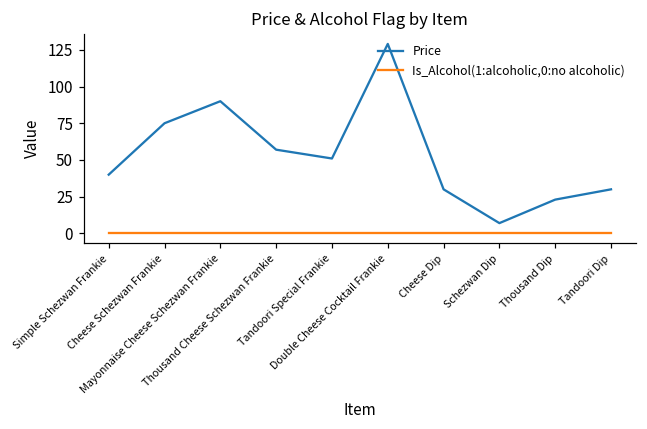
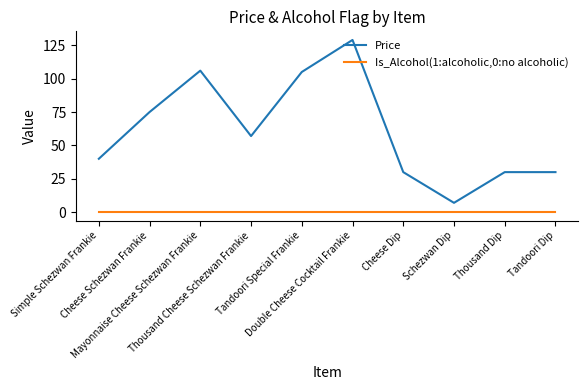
Price, Mayonnaise Cheese Schezwan Frankie: 90 -> 106
Price, Tandoori Special Frankie: 51 -> 105
Price, Thousand Dip: 23 -> 30
